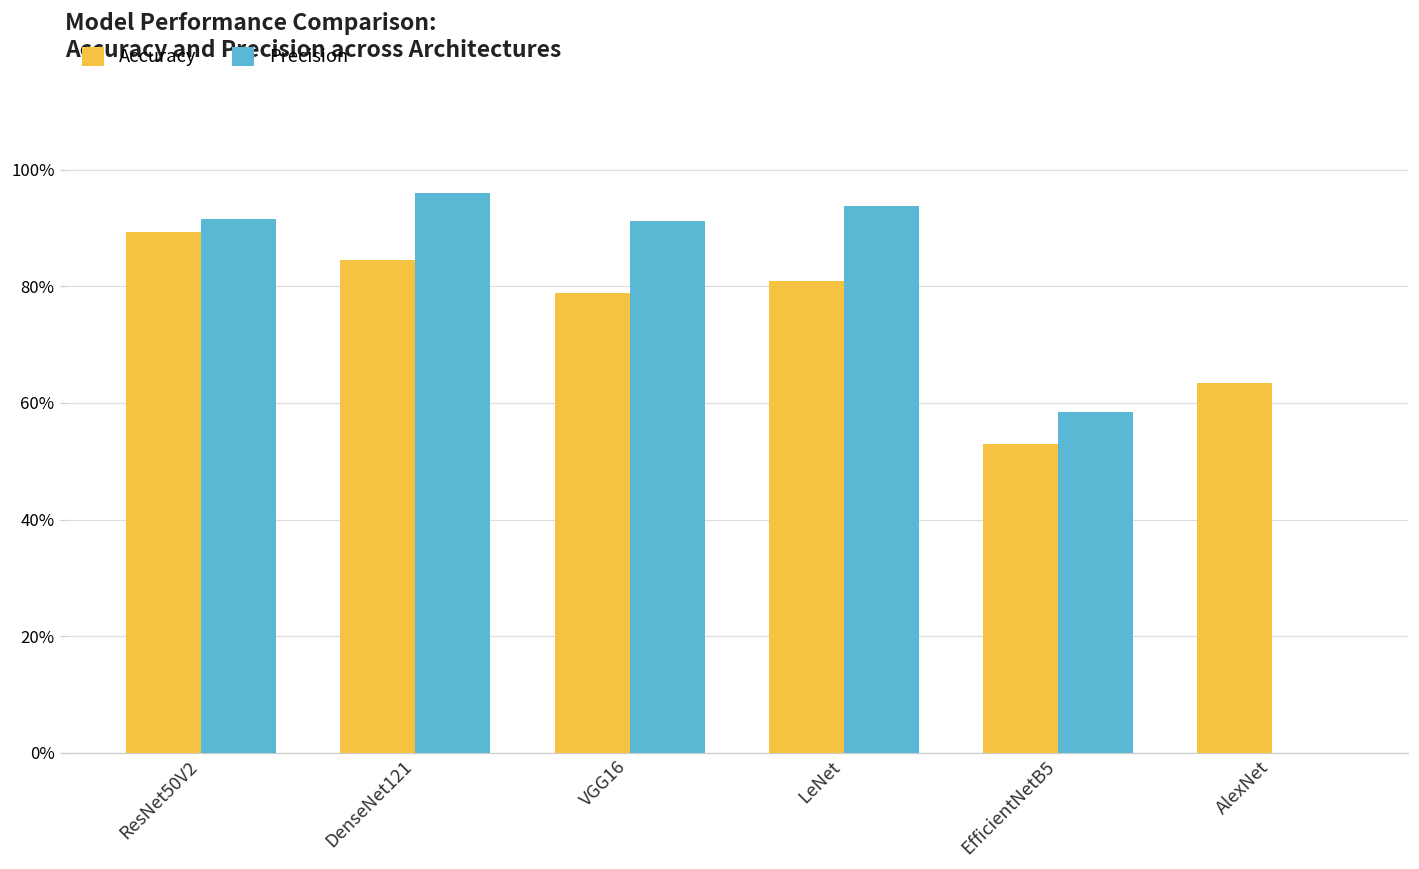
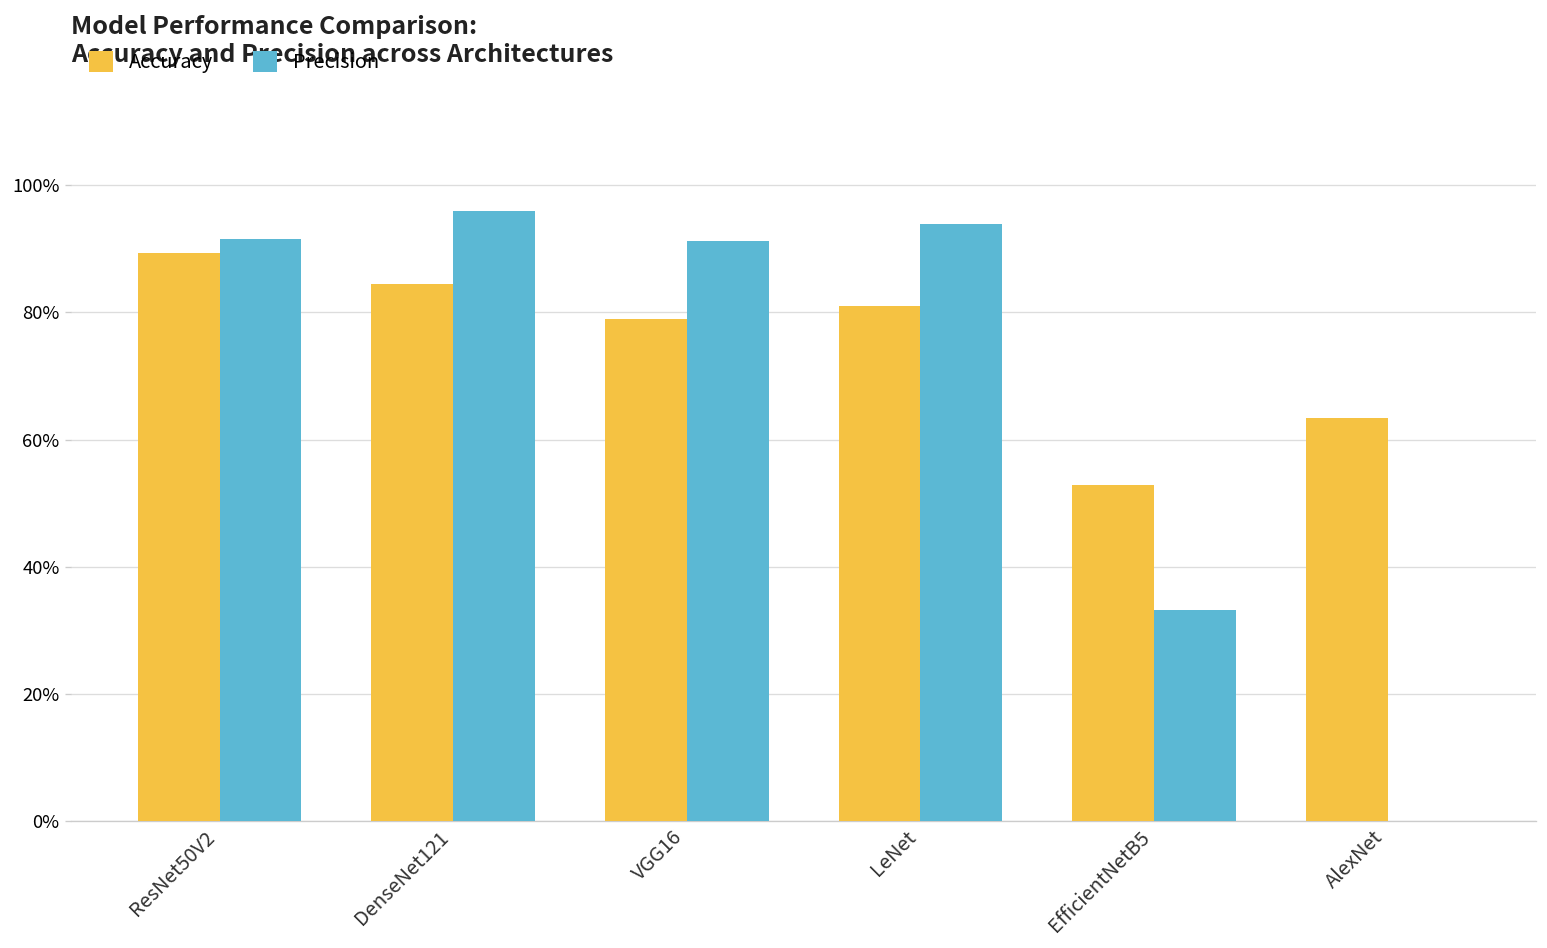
Precision, EfficientNetB5: 59% -> 33%
